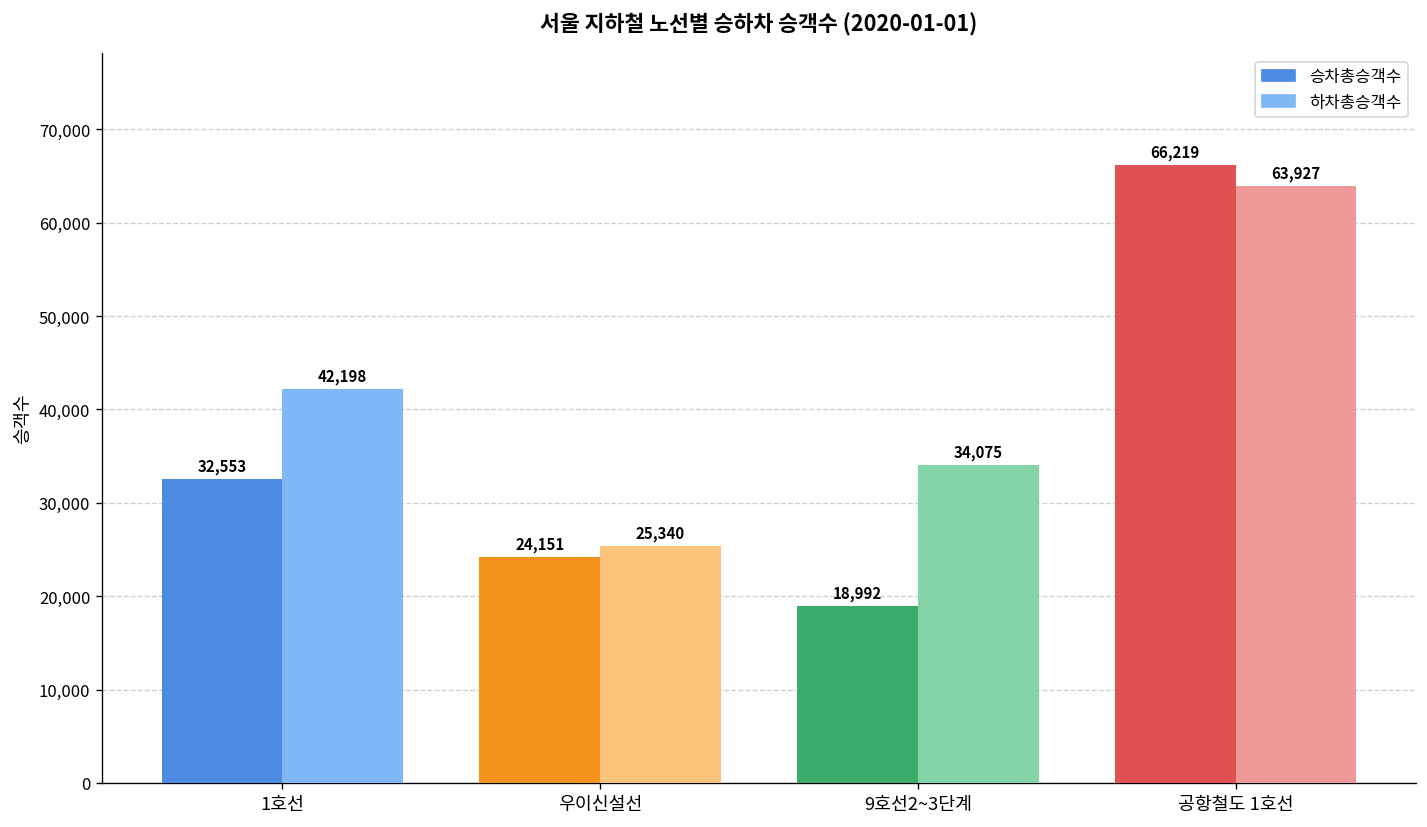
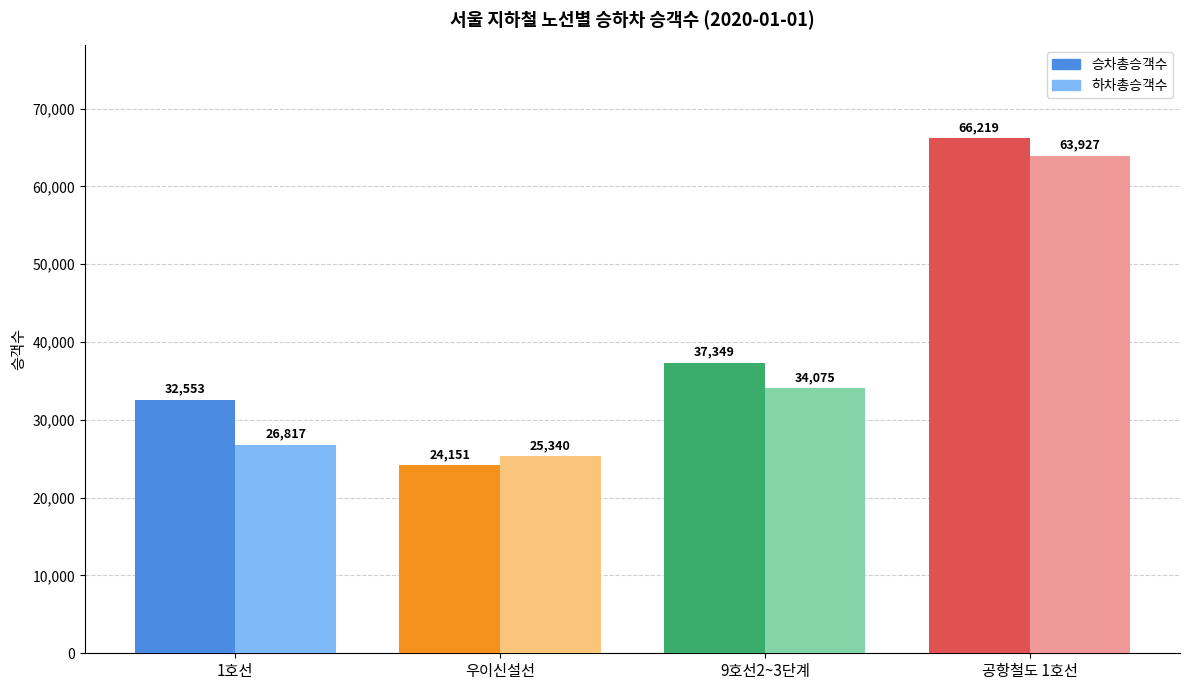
하차총승객수, 1호선: 42,198 -> 26,817
승차총승객수, 9호선2~3단계: 18,992 -> 37,349
